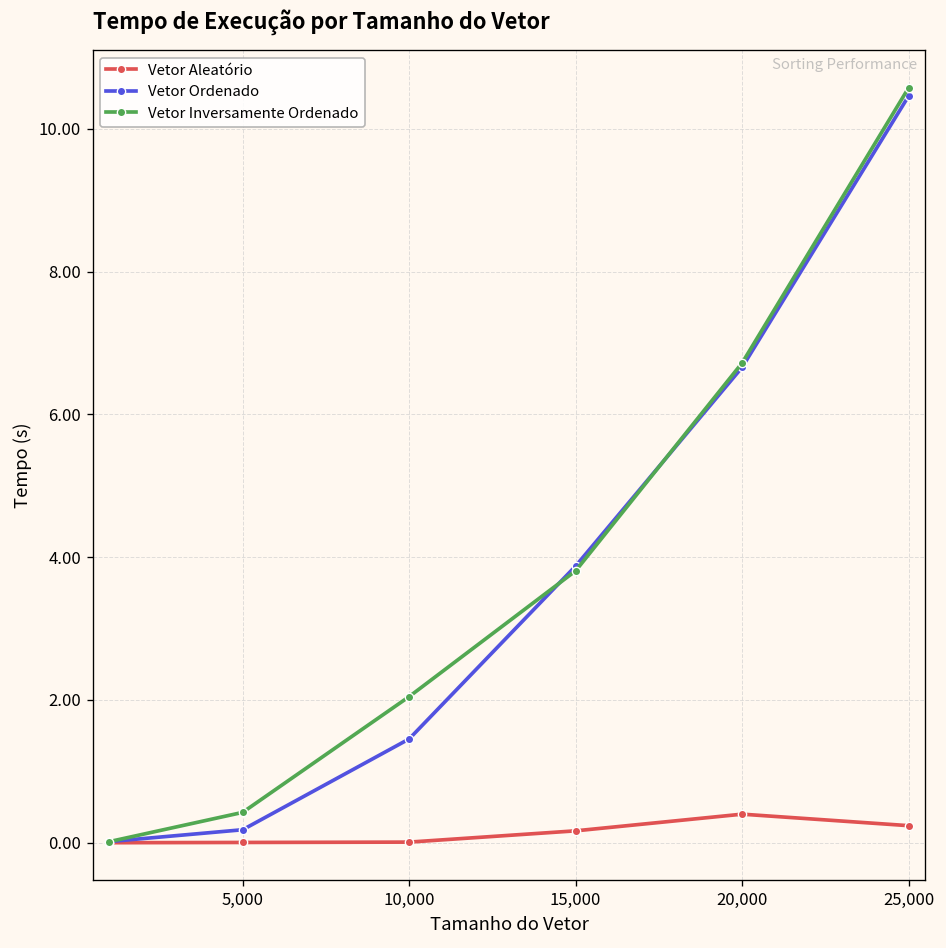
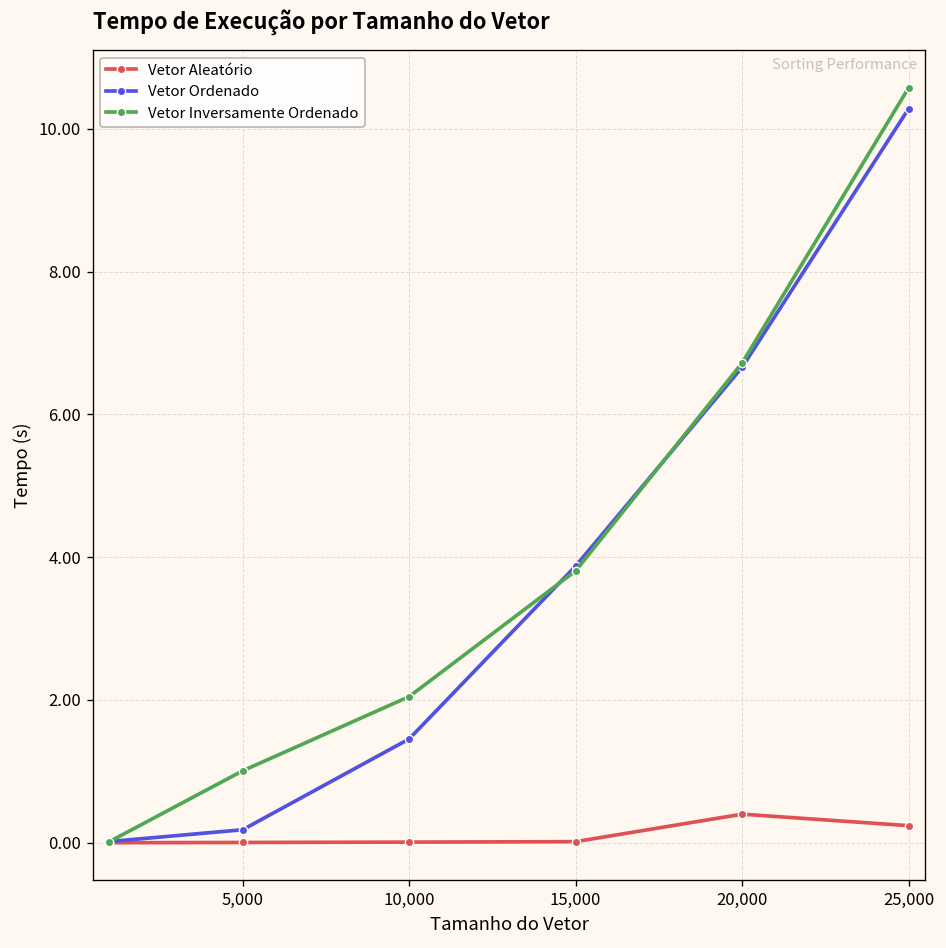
Vetor Inversamente Ordenado, 5,000: 0.4 -> 1.0
Vetor Aleatório, 15,000: 0.2 -> 0.0
Vetor Ordenado, 25,000: 10.5 -> 10.3
